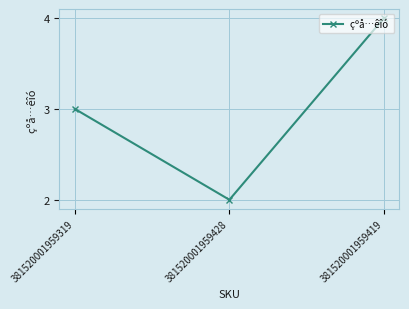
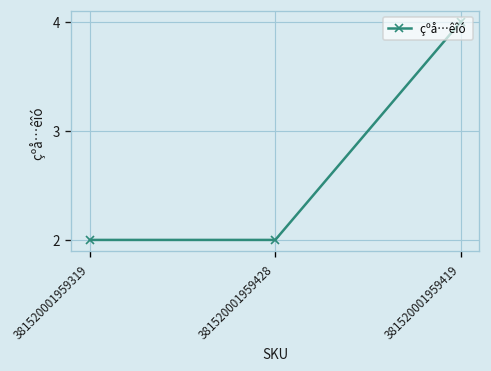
381520001959319: 3 -> 2
